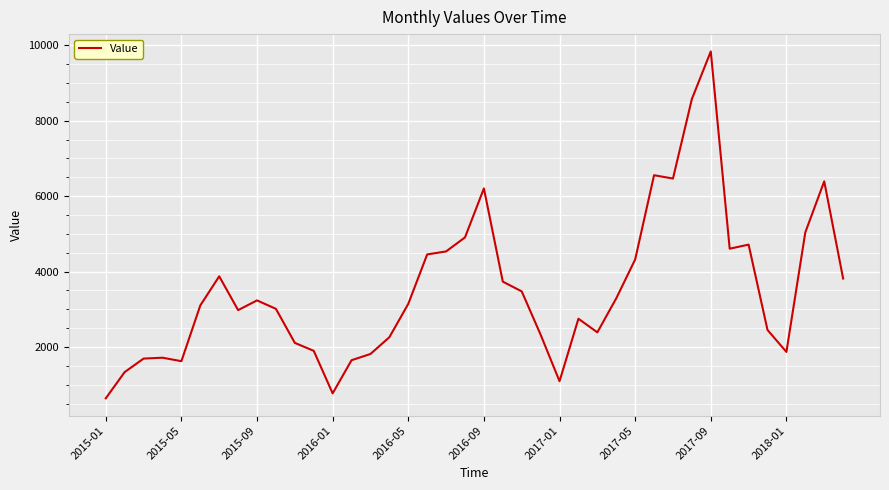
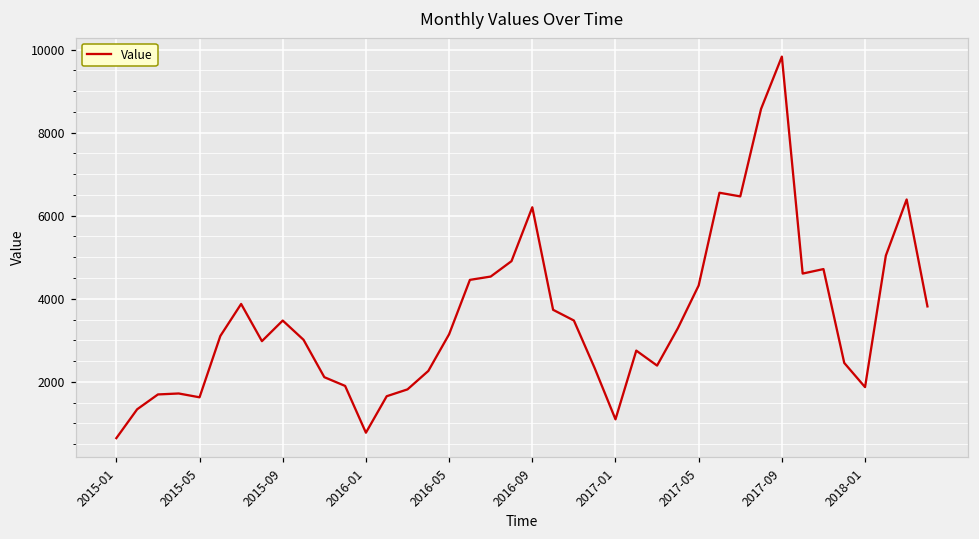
2015-09: 3200 -> 3500
